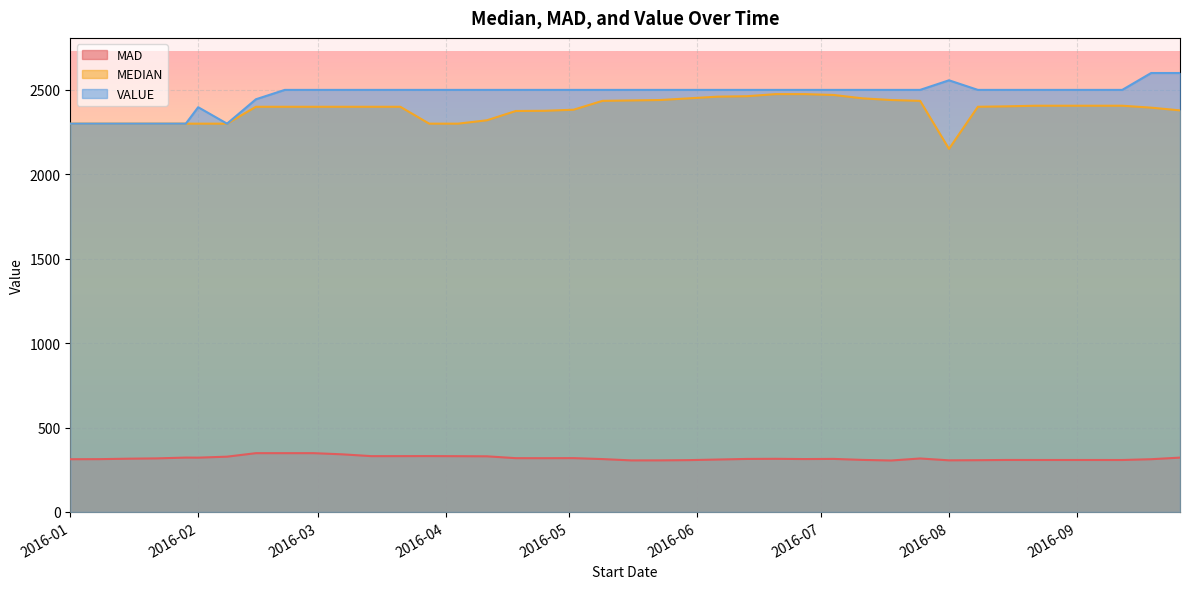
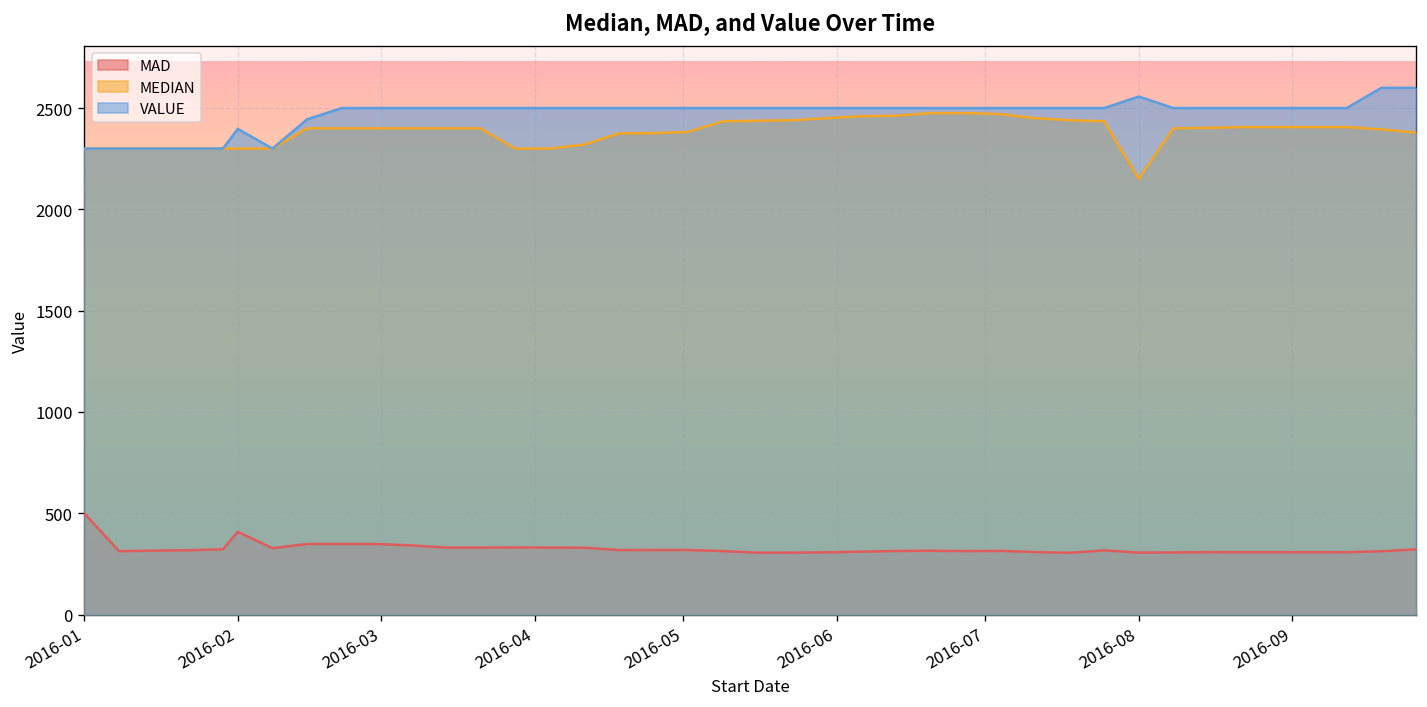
MAD, 2016-01: 310 -> 500
MAD, 2016-02: 320 -> 410
